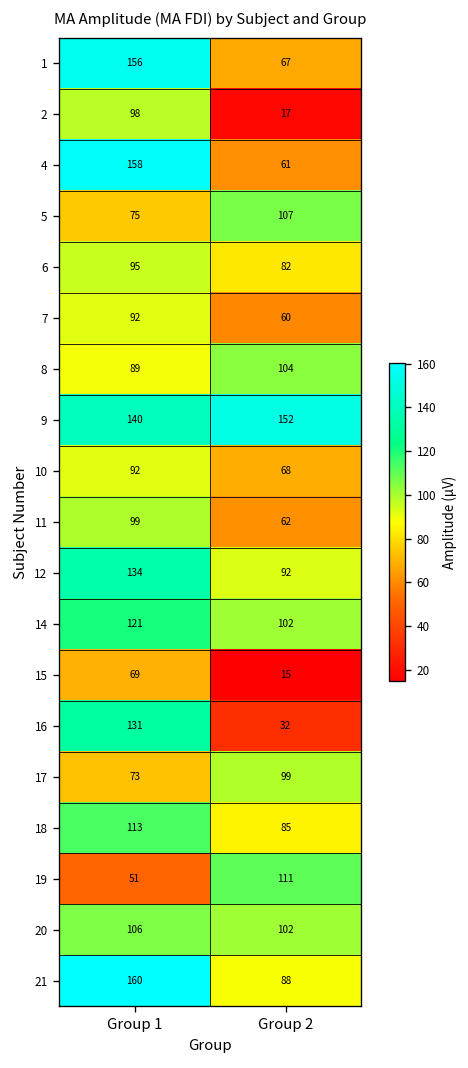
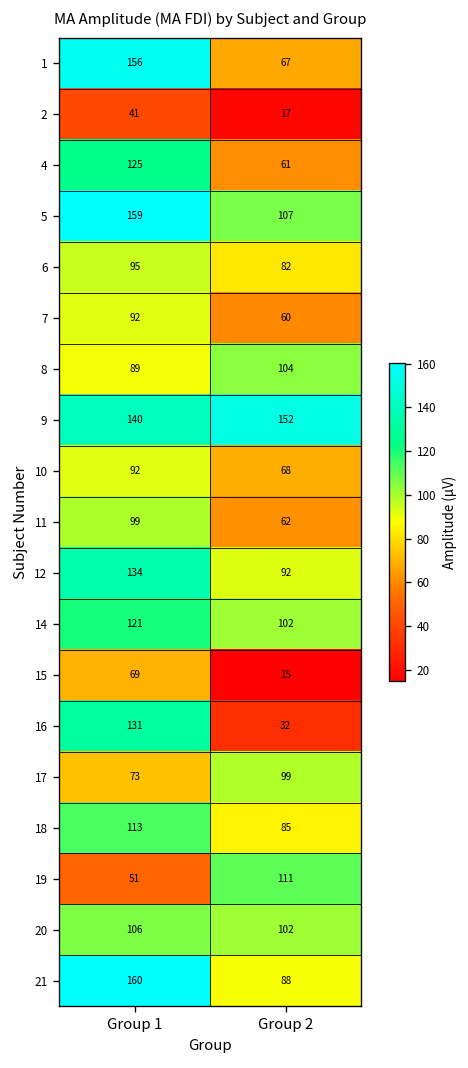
2, Group 1: 98 -> 41
4, Group 1: 158 -> 125
5, Group 1: 75 -> 159
